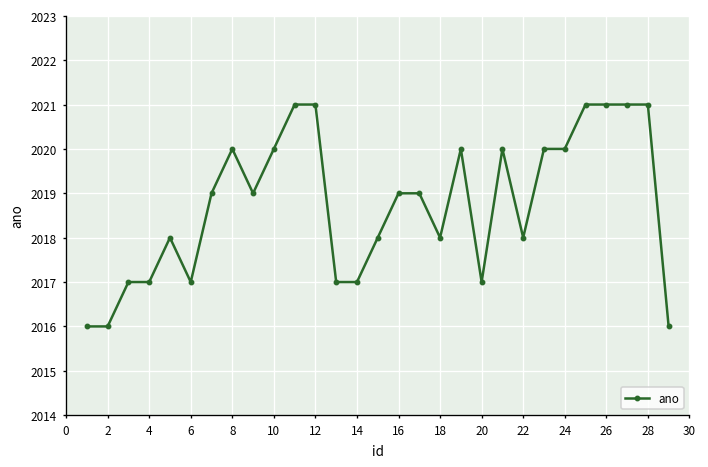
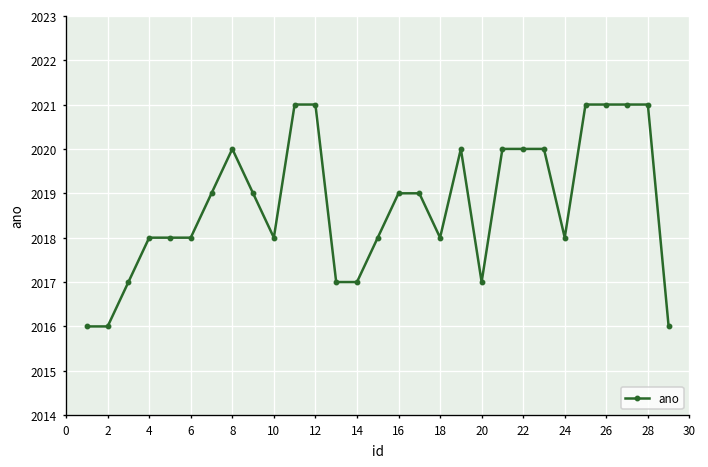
4: 2017 -> 2018
6: 2017 -> 2018
10: 2020 -> 2018
22: 2018 -> 2020
24: 2020 -> 2018
